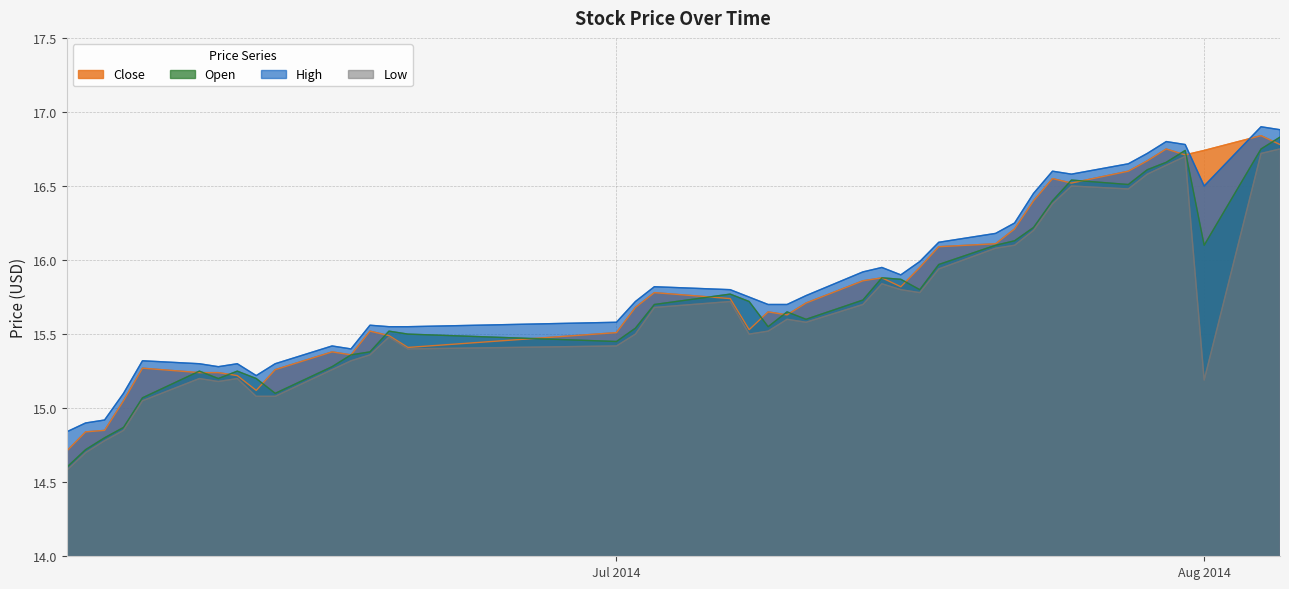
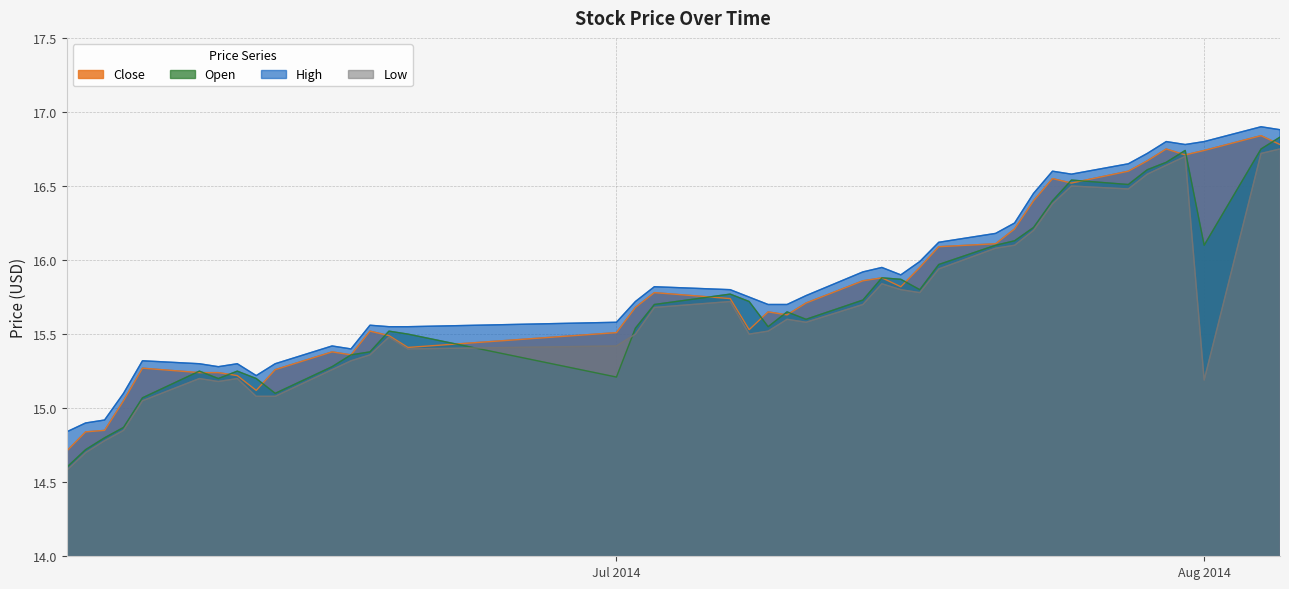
Open, Jul 2014: 15.45 -> 15.21
High, Aug 2014: 16.5 -> 16.8
